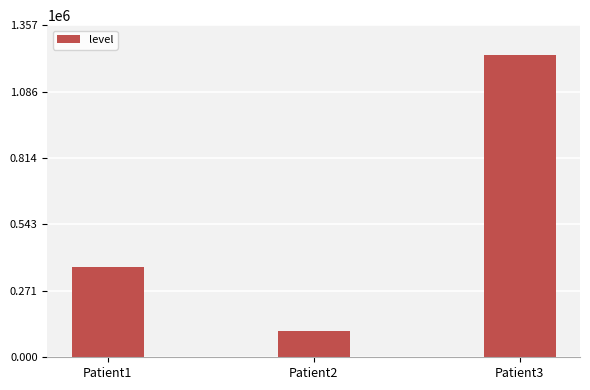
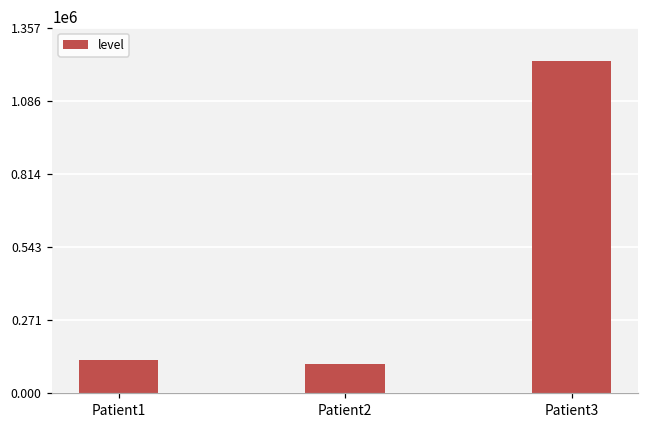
Patient1: 370000 -> 120000
